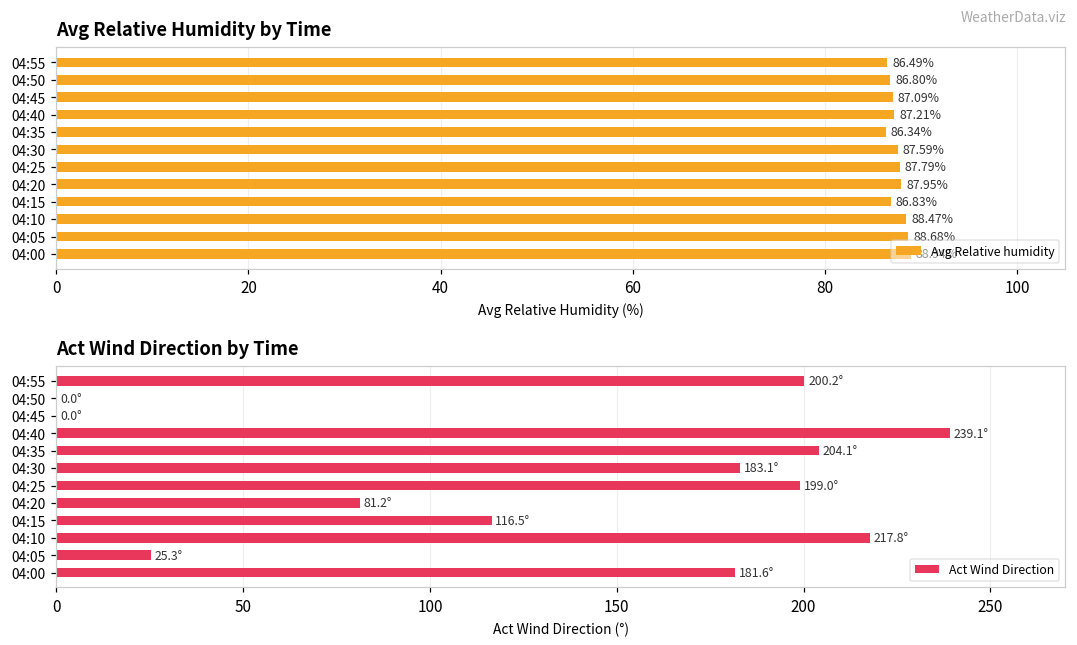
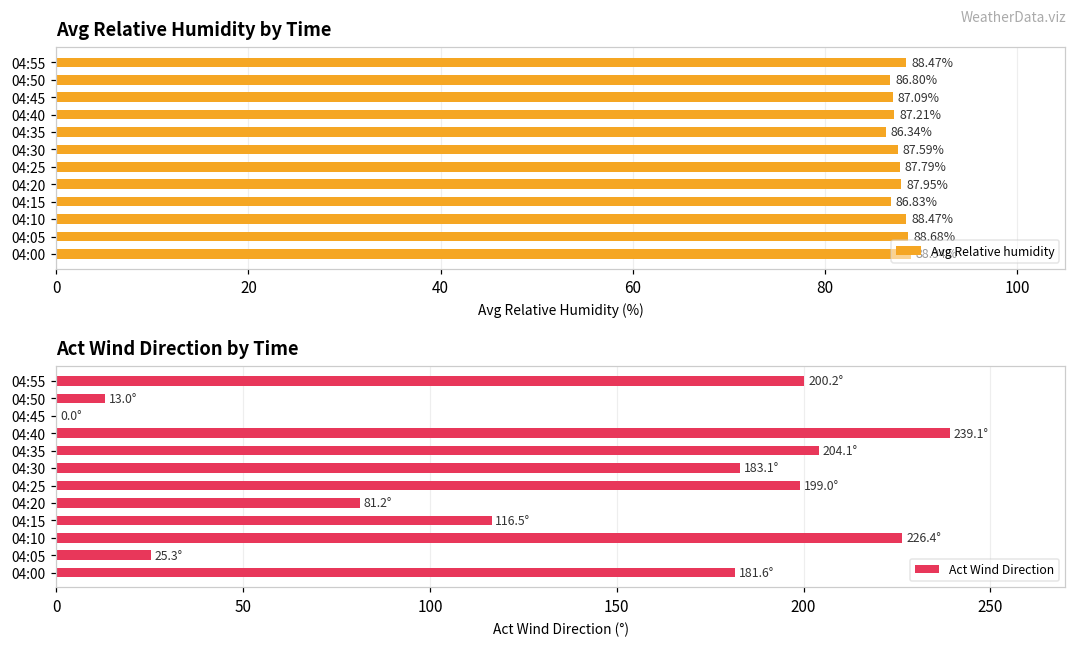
Avg Relative Humidity by Time, 04:55: 86.49% -> 88.47%
Act Wind Direction by Time, 04:50: 0.0° -> 13.0°
Act Wind Direction by Time, 04:10: 217.8° -> 226.4°
